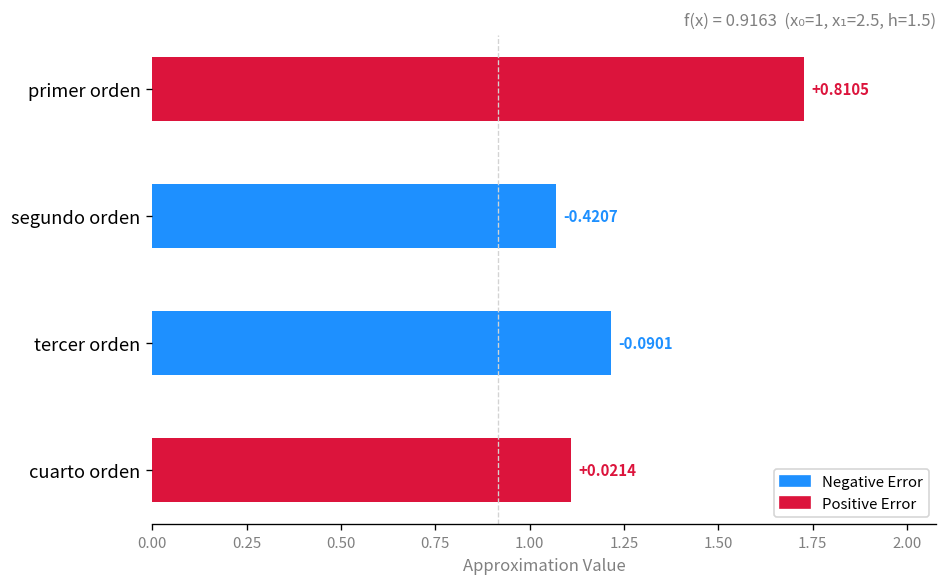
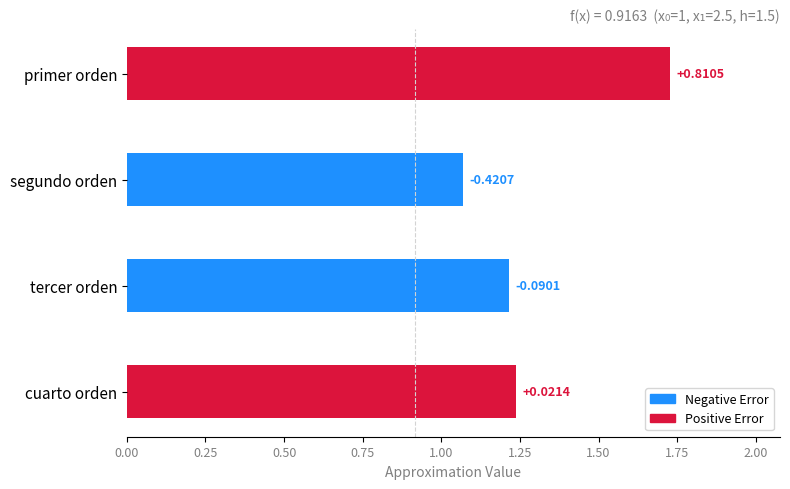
cuarto orden: 1.11 -> 1.24
